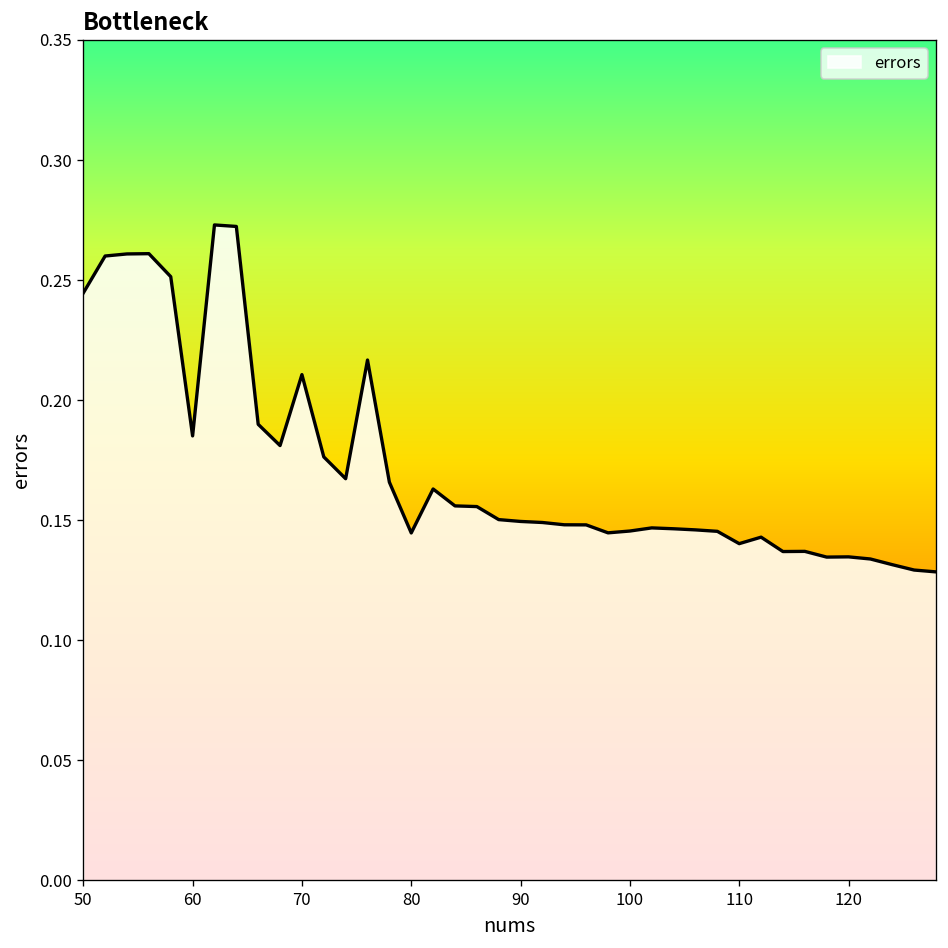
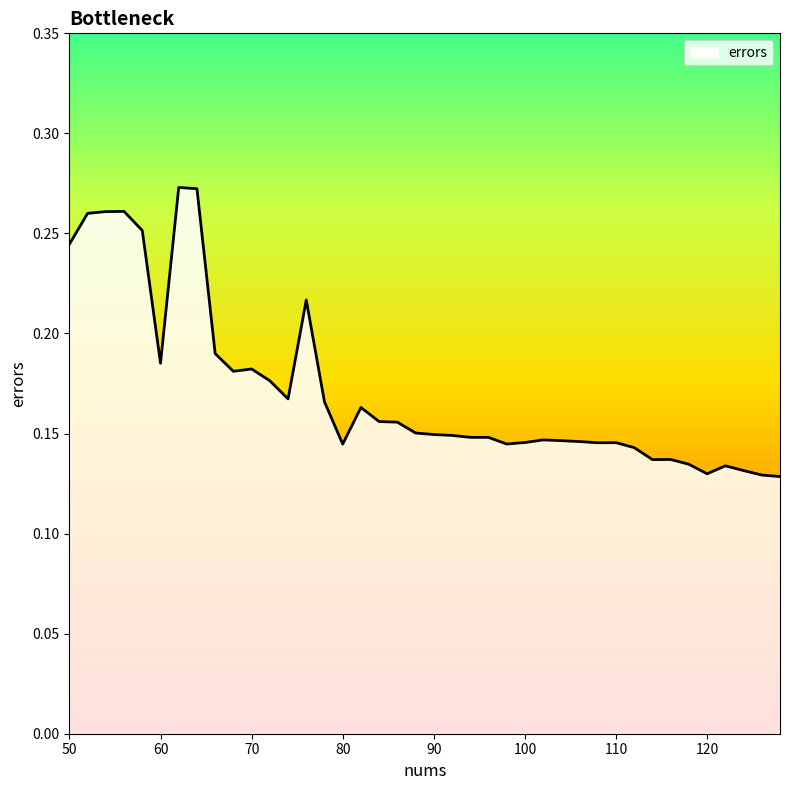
70: 0.211 -> 0.182
110: 0.140 -> 0.145
120: 0.135 -> 0.130
